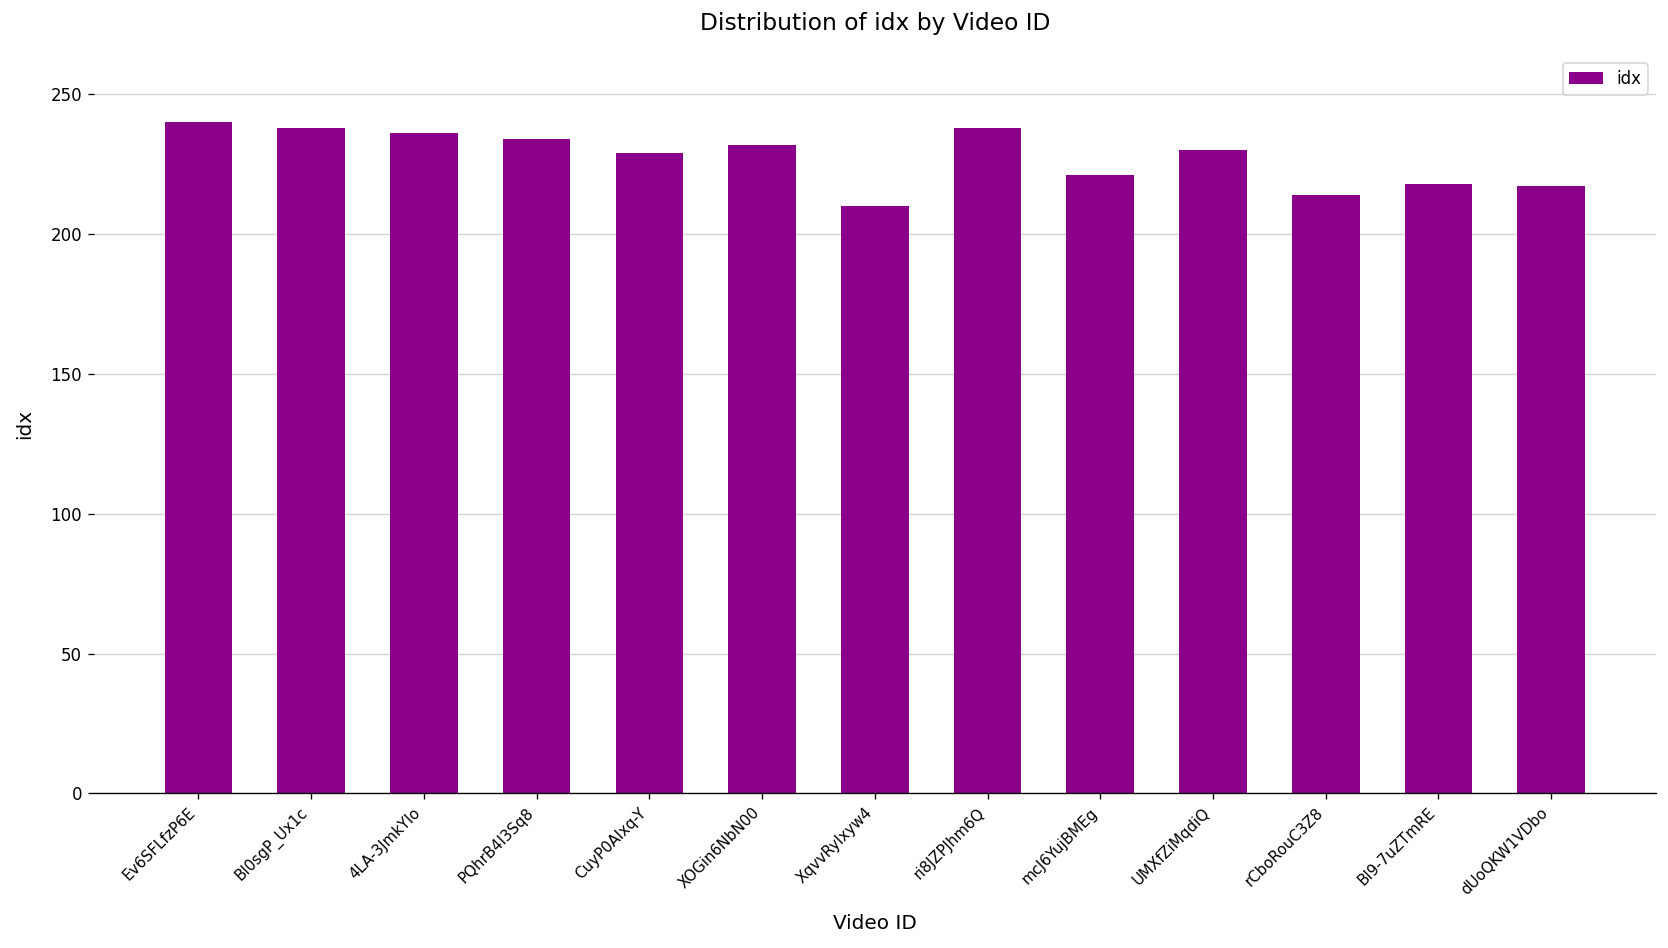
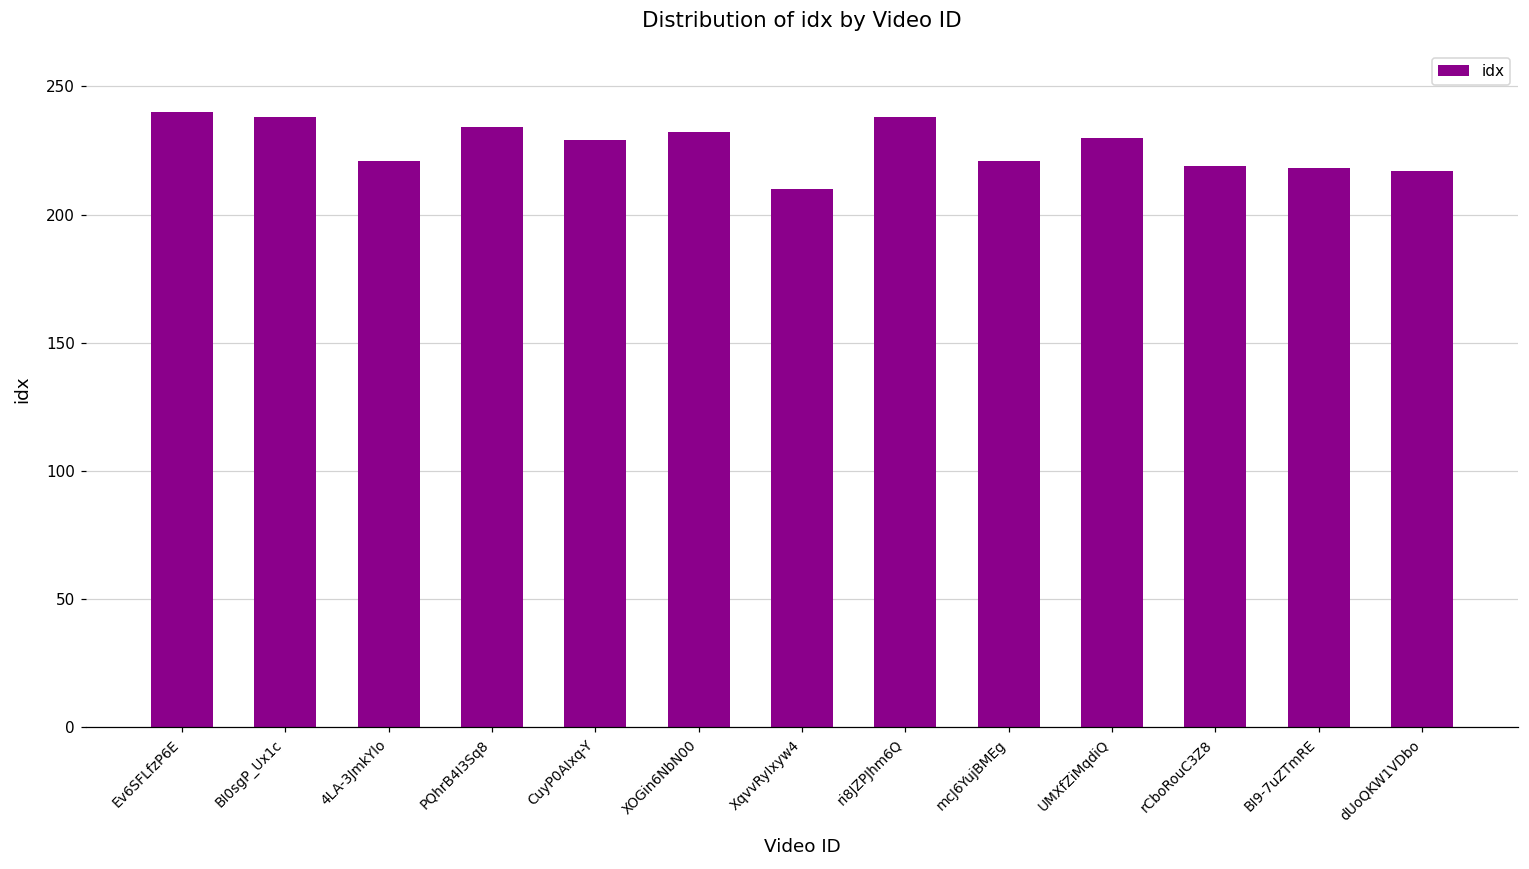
4LA-3JmkYlo: 236 -> 221
rCboRouC3Z8: 214 -> 219
